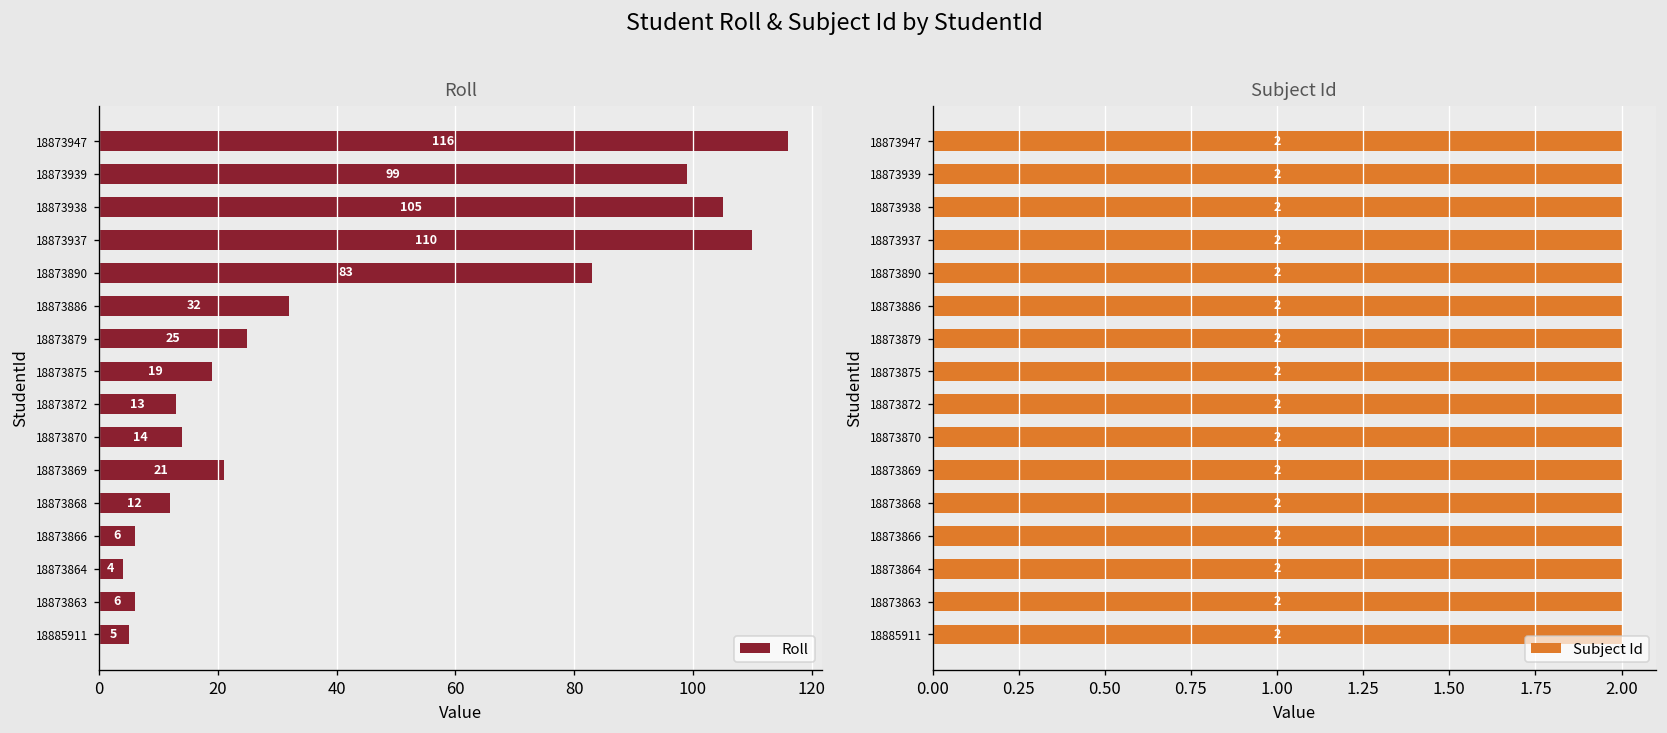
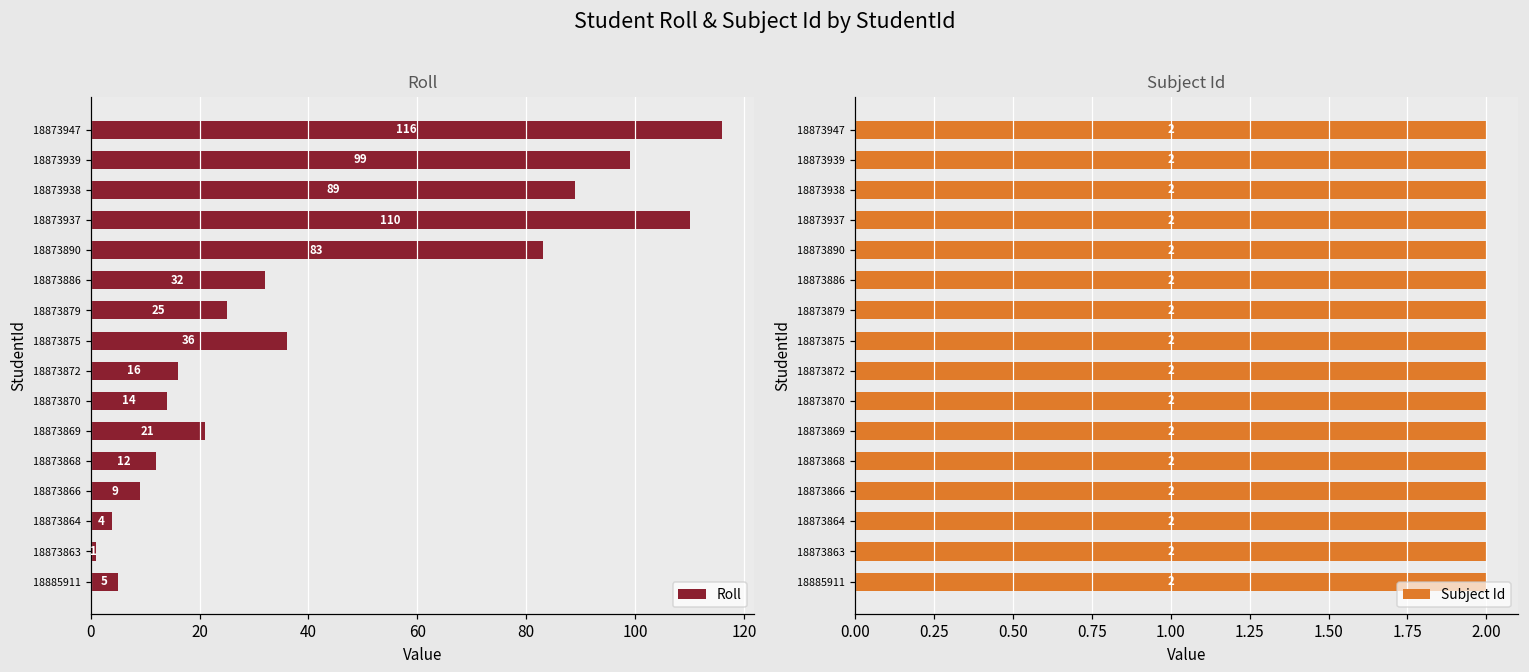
Roll, 18873938: 105 -> 89
Roll, 18873875: 19 -> 36
Roll, 18873872: 13 -> 16
Roll, 18873866: 6 -> 9
Roll, 18873863: 6 -> 1
